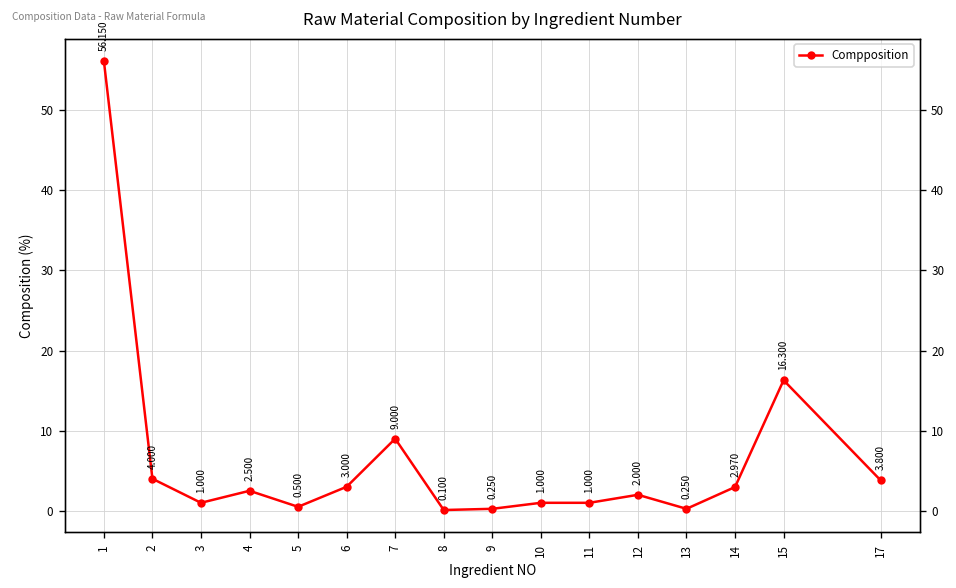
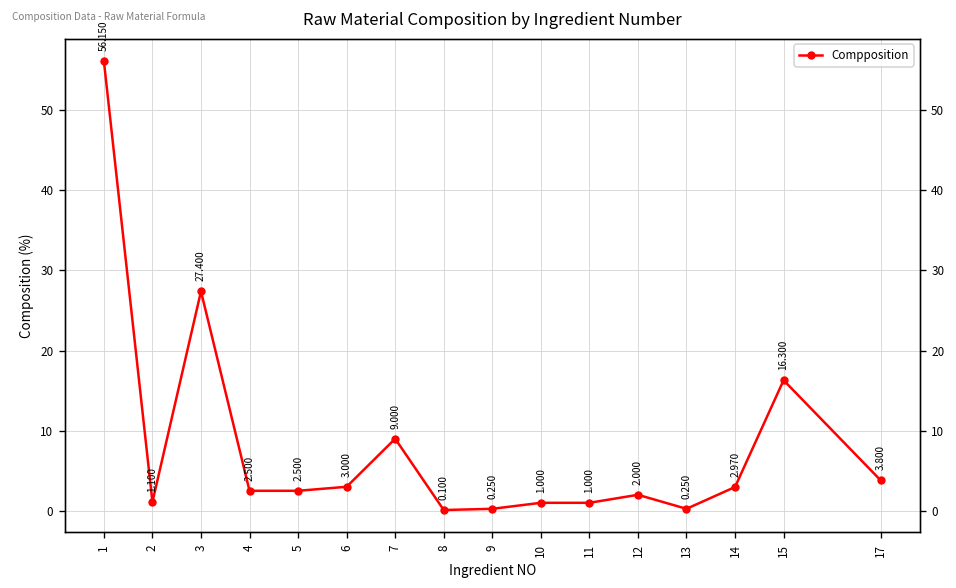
2: 4.000 -> 1.100
3: 1.000 -> 27.400
5: 0.500 -> 2.500
